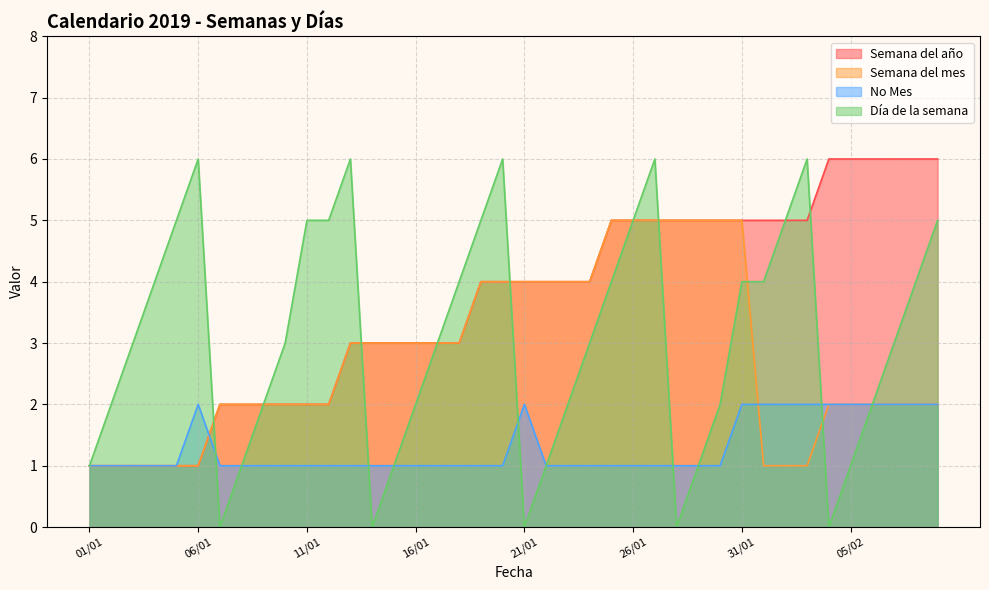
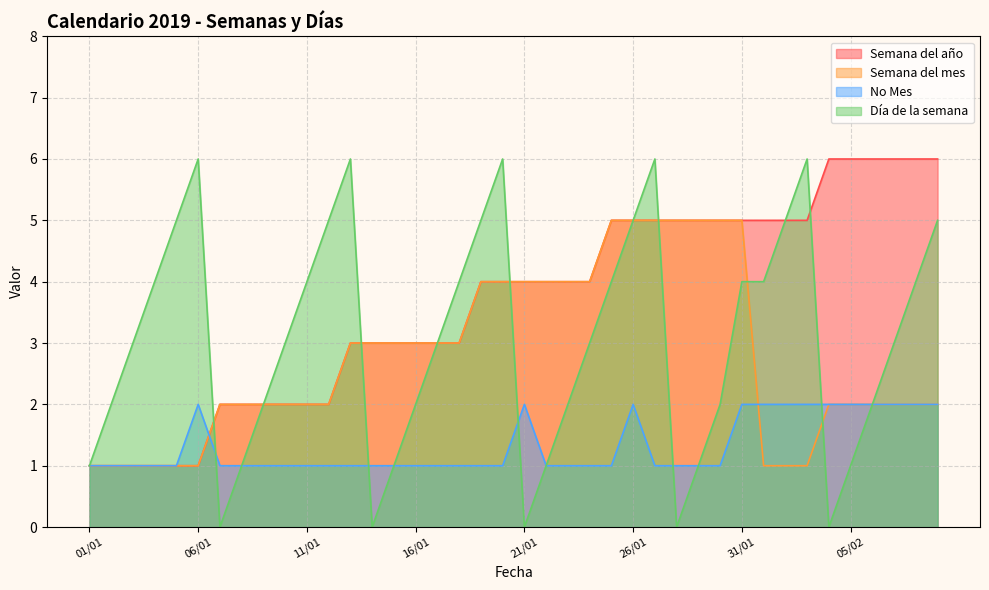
Día de la semana, 11/01: 5 -> 4
No Mes, 26/01: 1 -> 2
